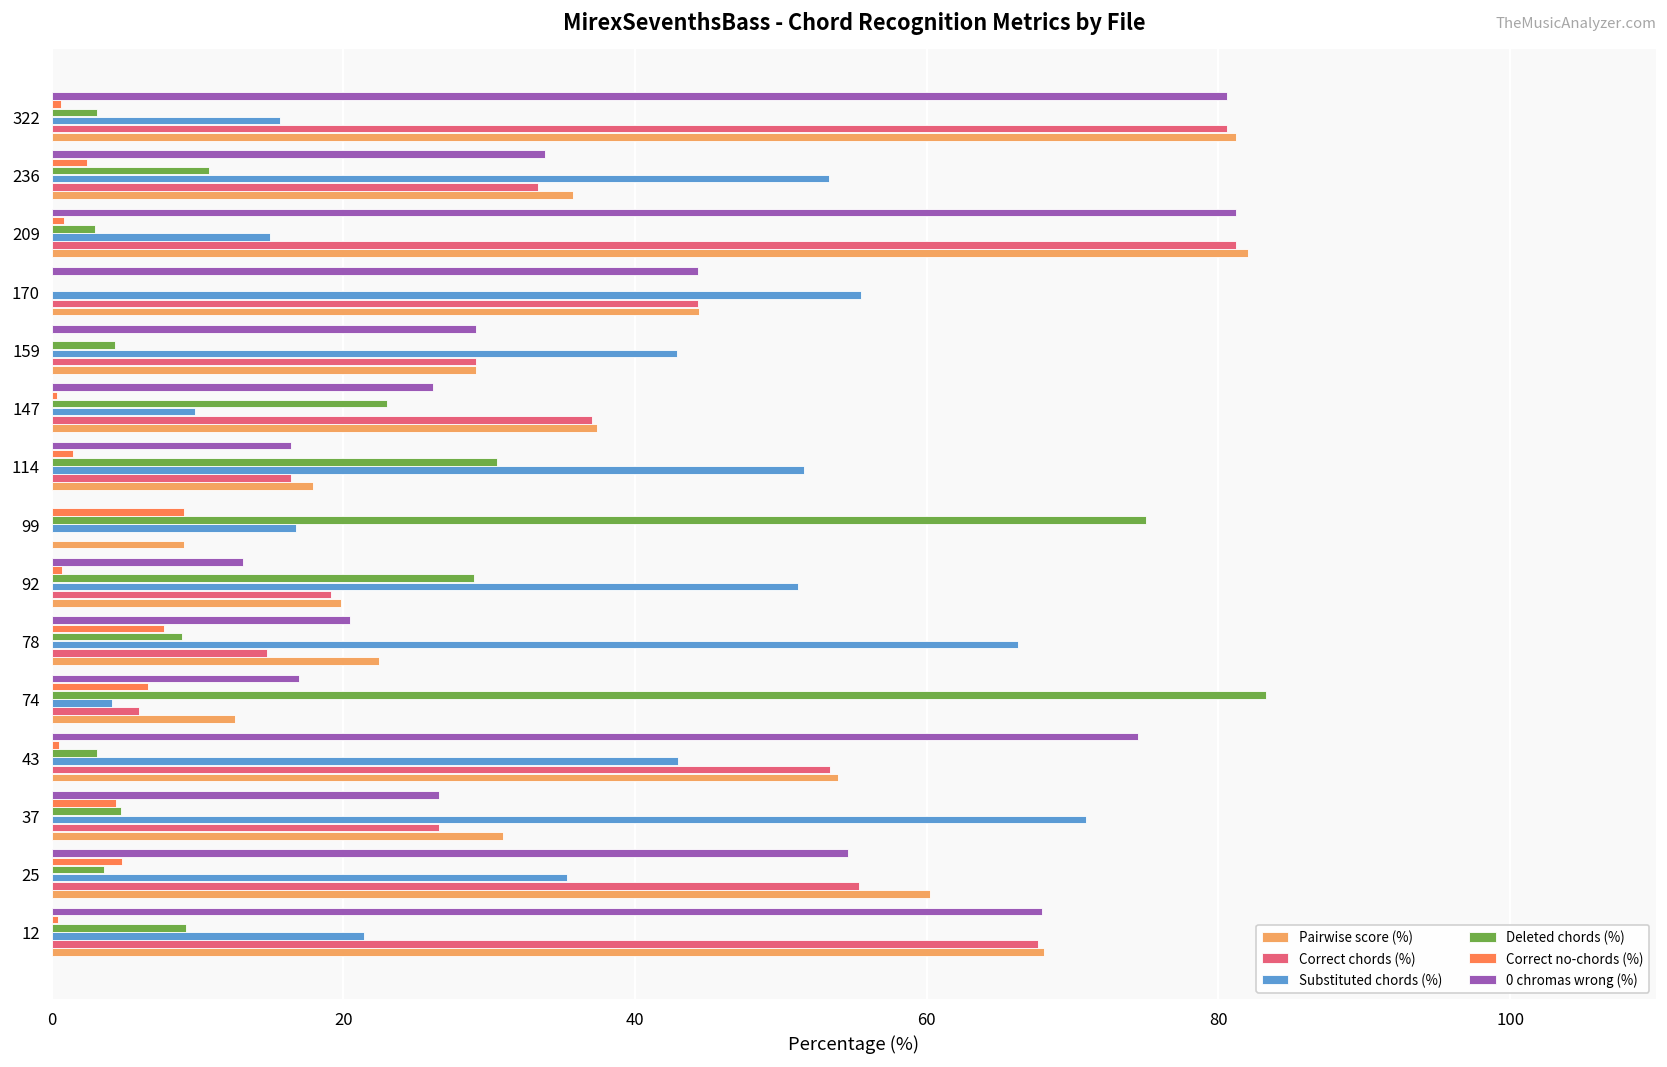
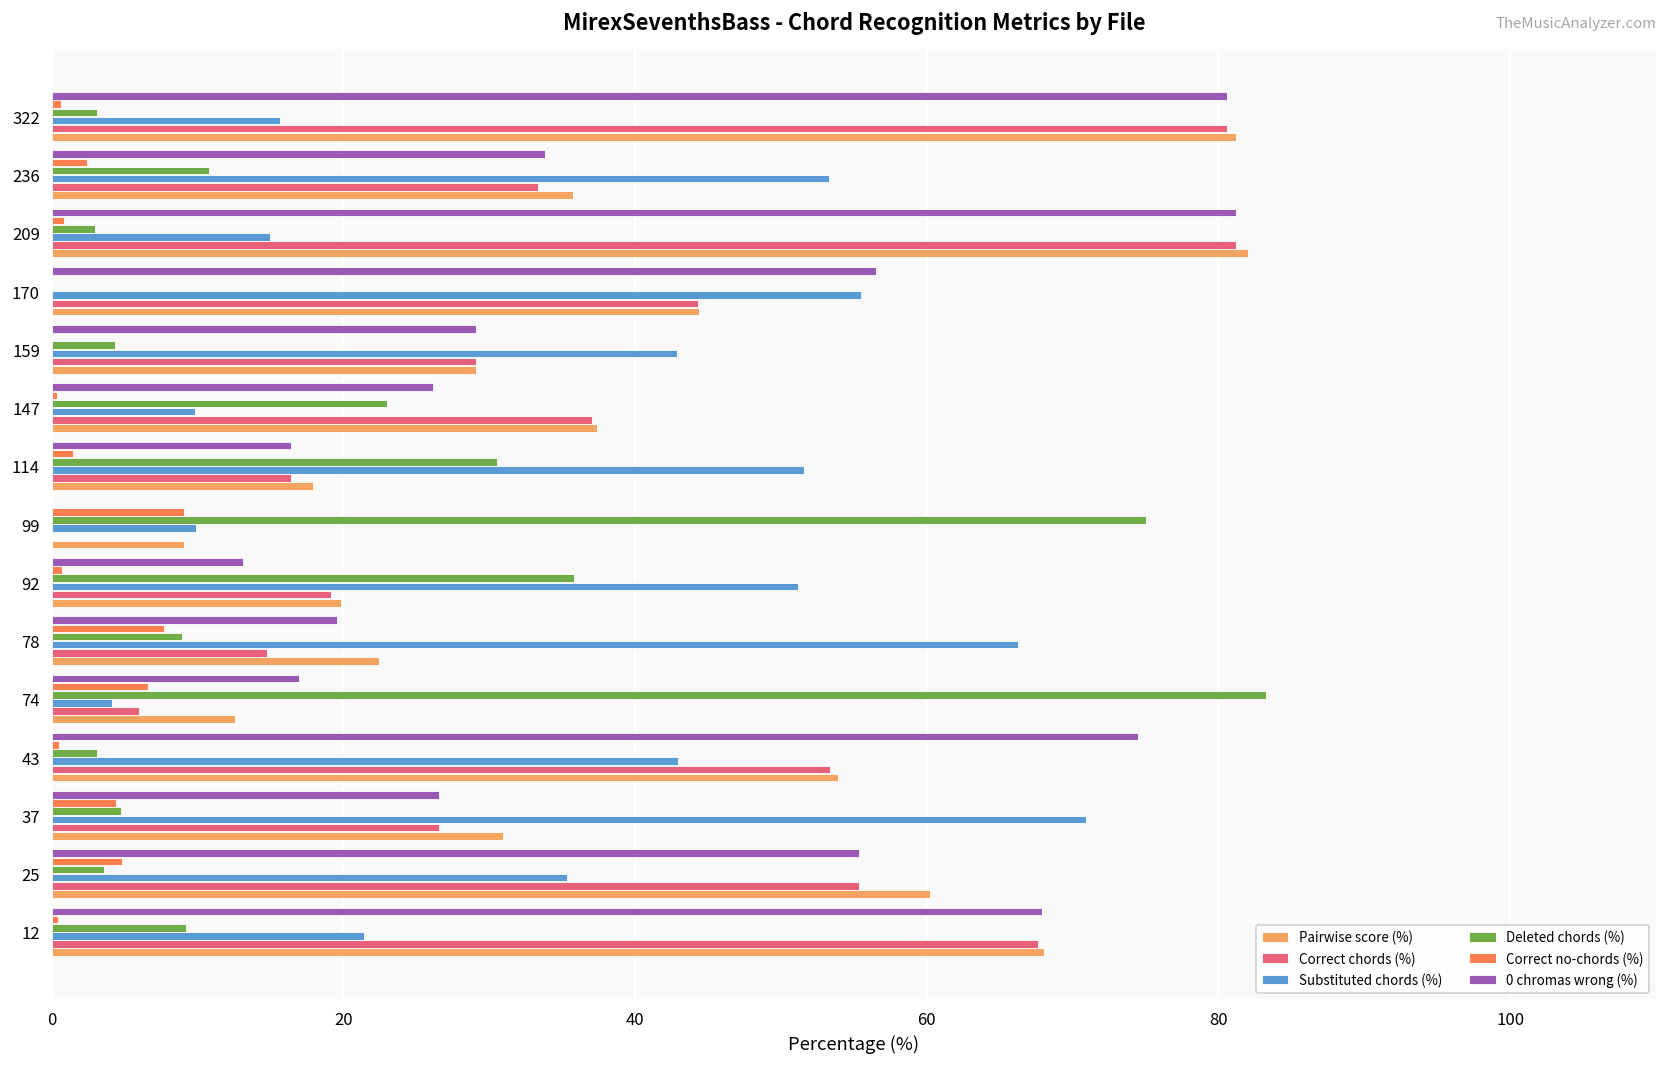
0 chromas wrong (%), 170: 44.3 -> 56.5
Substituted chords (%), 99: 16.7 -> 9.9
Deleted chords (%), 92: 29.0 -> 35.8
0 chromas wrong (%), 78: 20.5 -> 19.6
0 chromas wrong (%), 25: 54.6 -> 55.3
